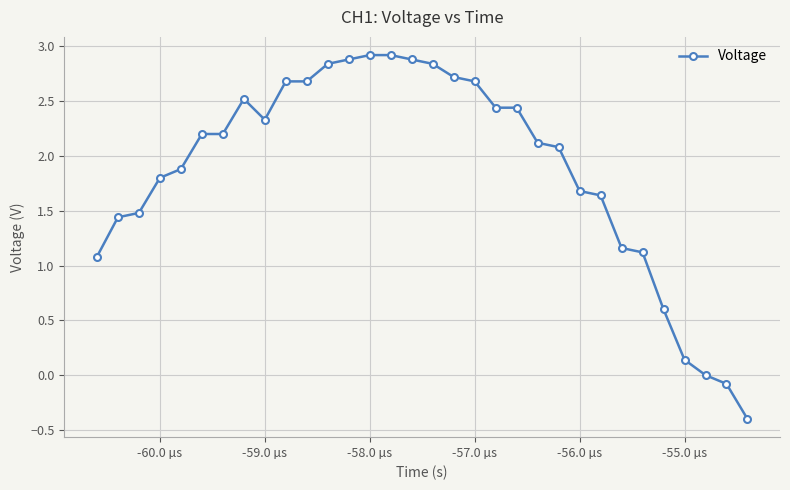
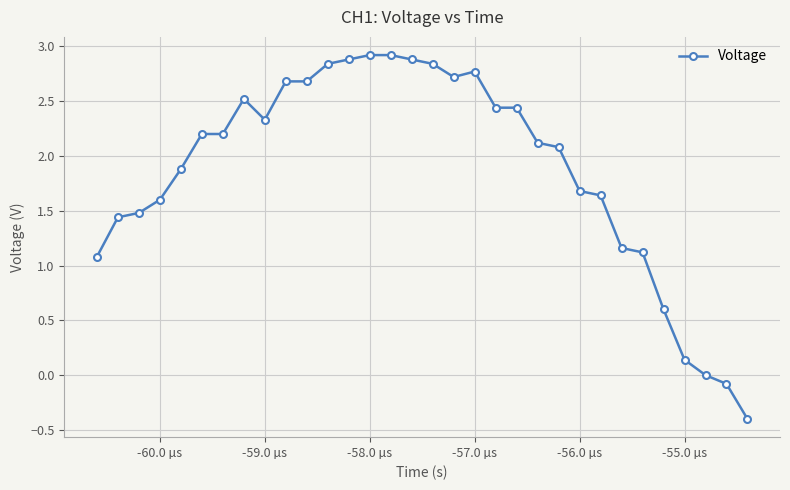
-60.0 µs: 1.8 -> 1.6
-57.0 µs: 2.68 -> 2.77
